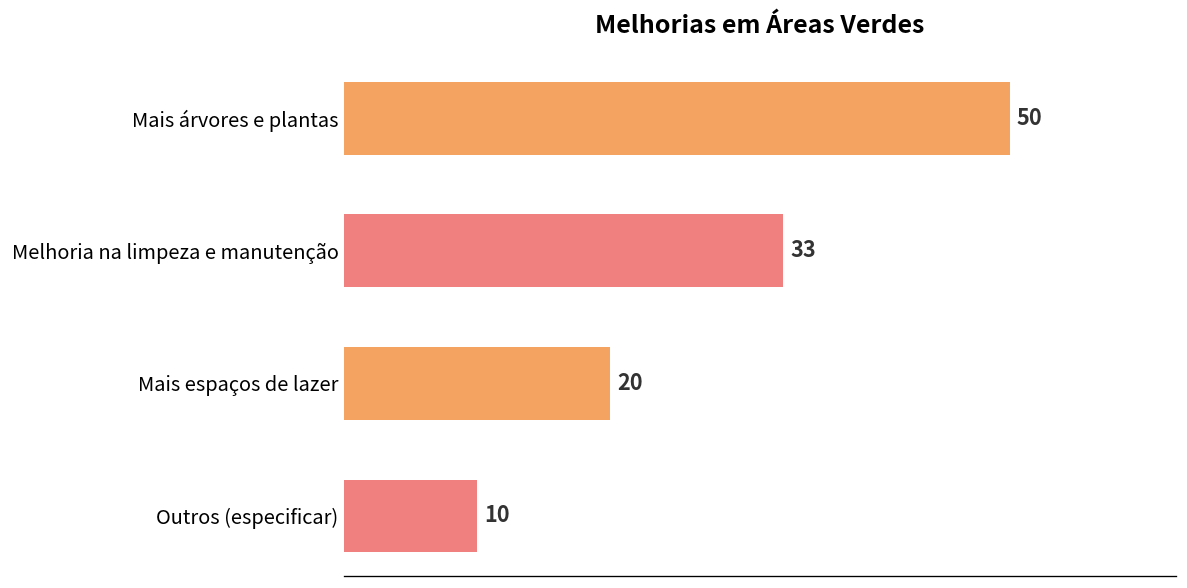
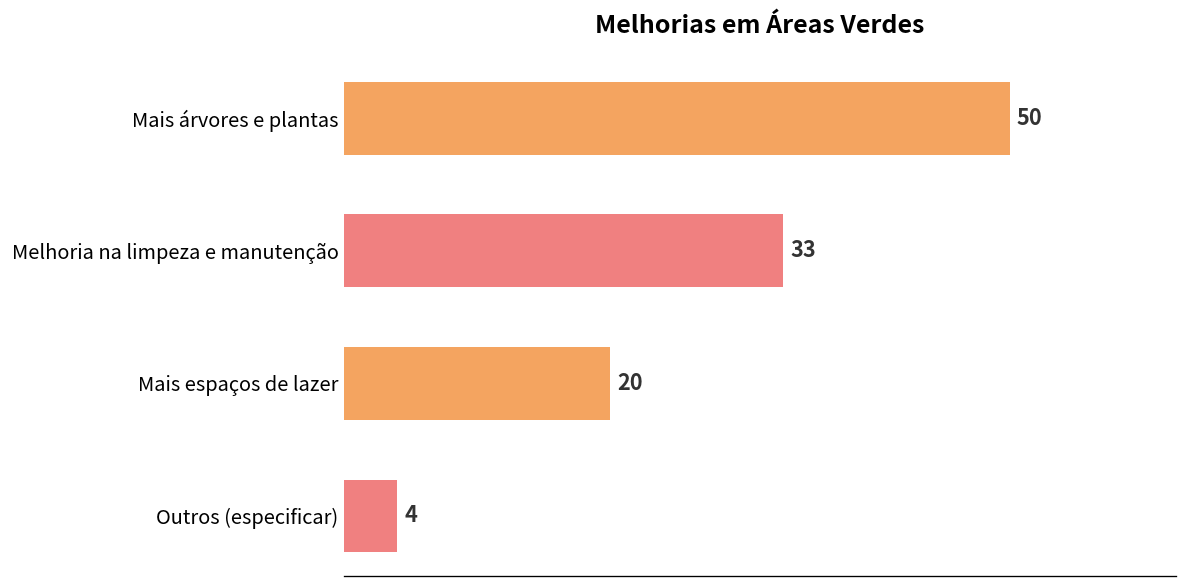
Outros (especificar): 10 -> 4
